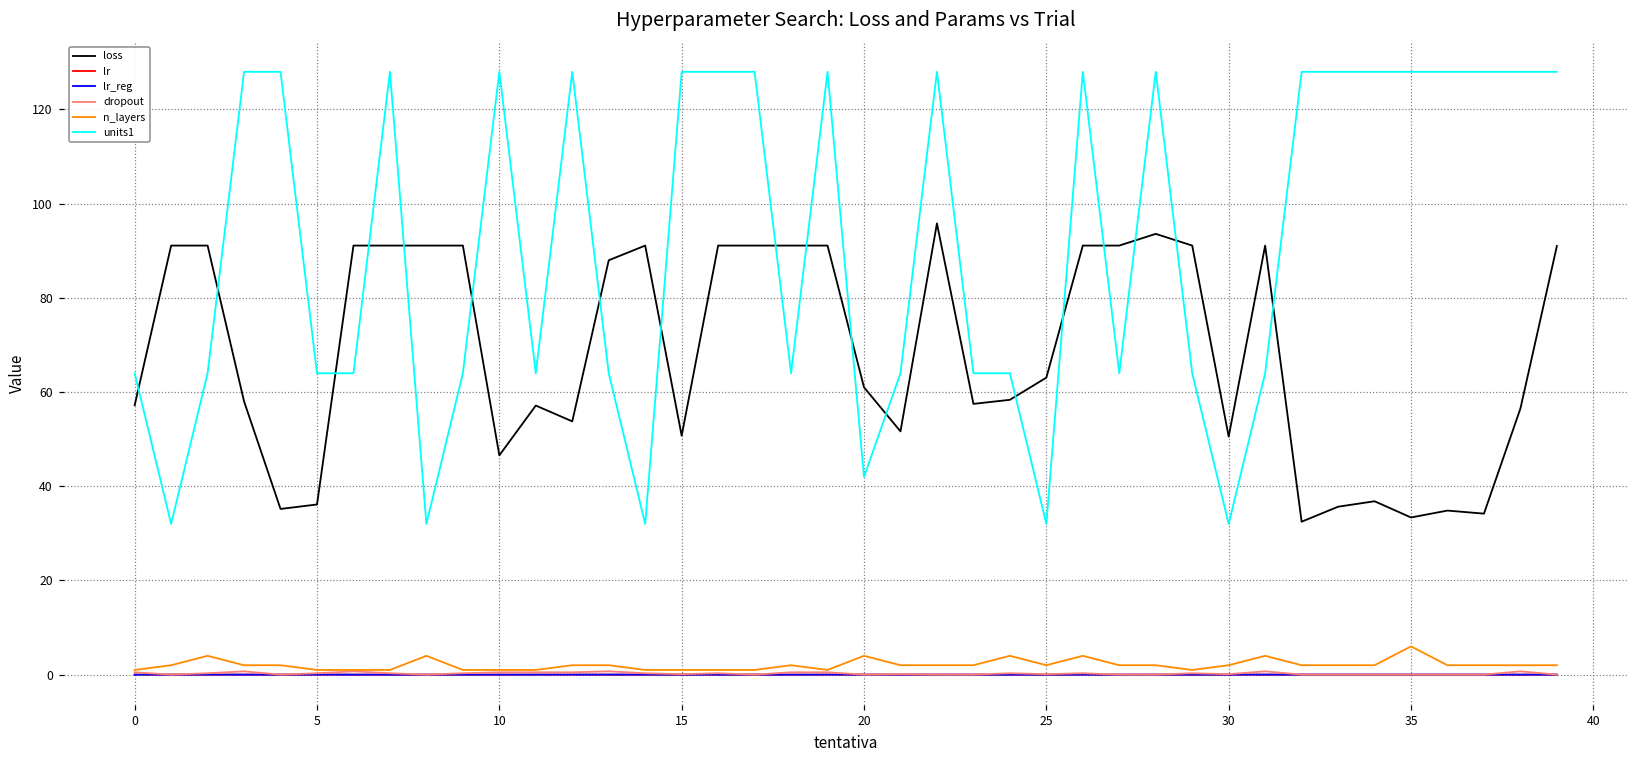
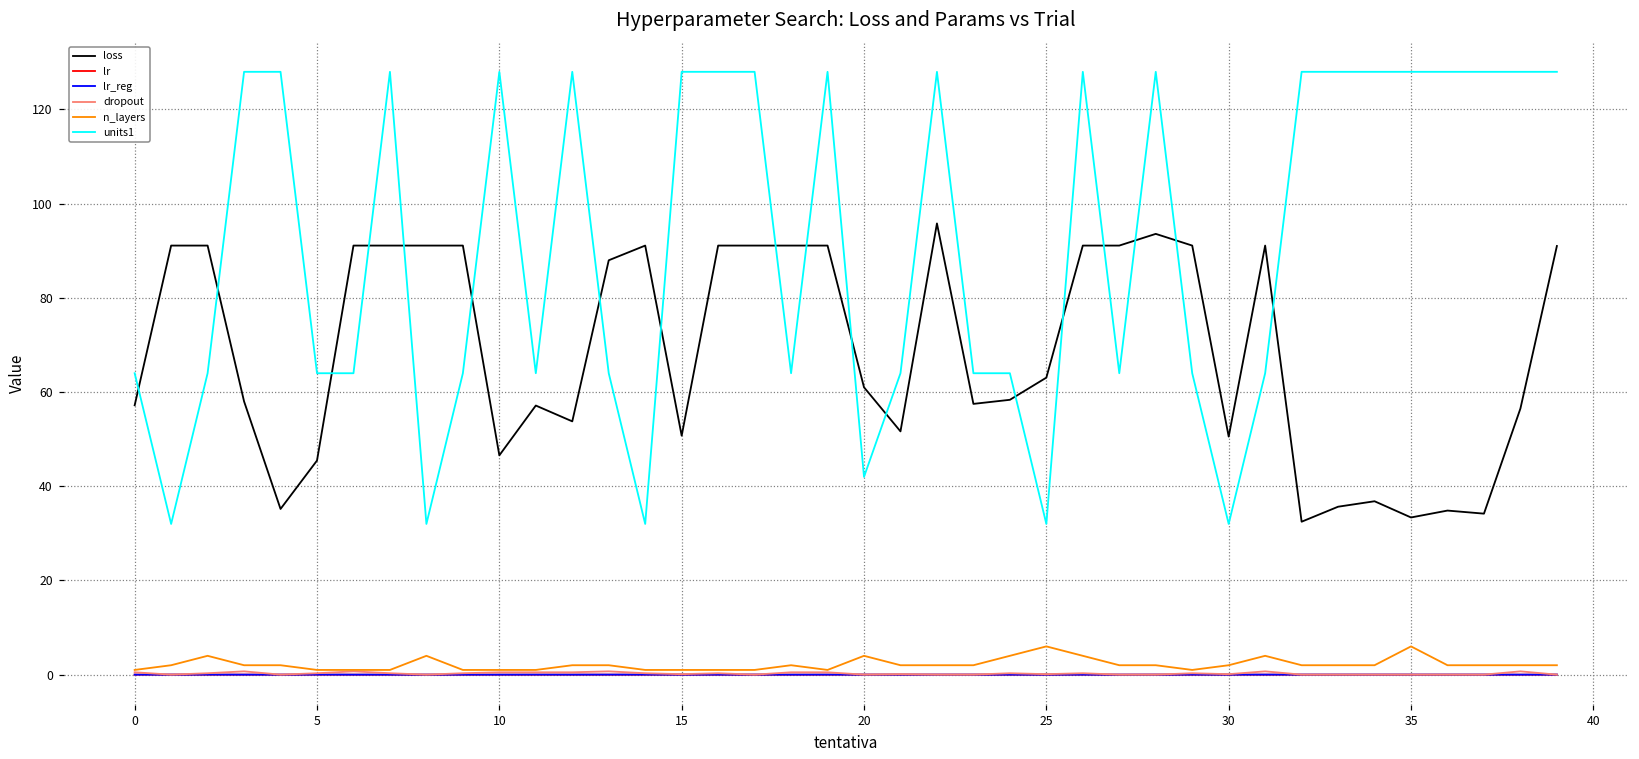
loss, 5: 36 -> 45
n_layers, 25: 2 -> 6
